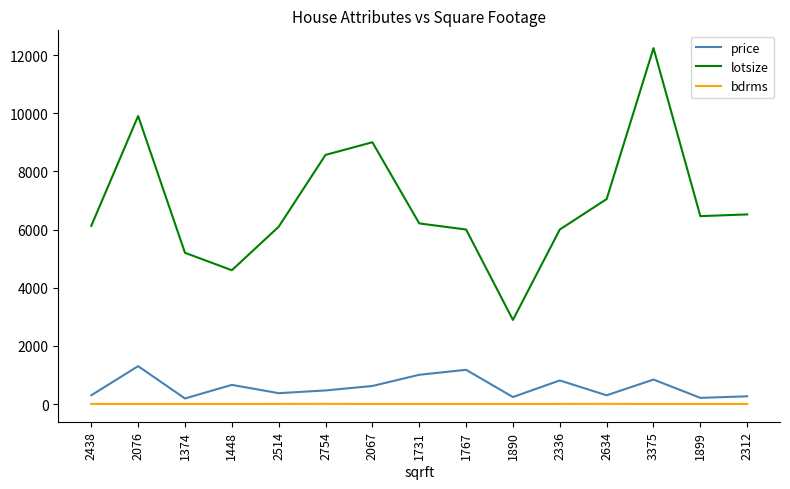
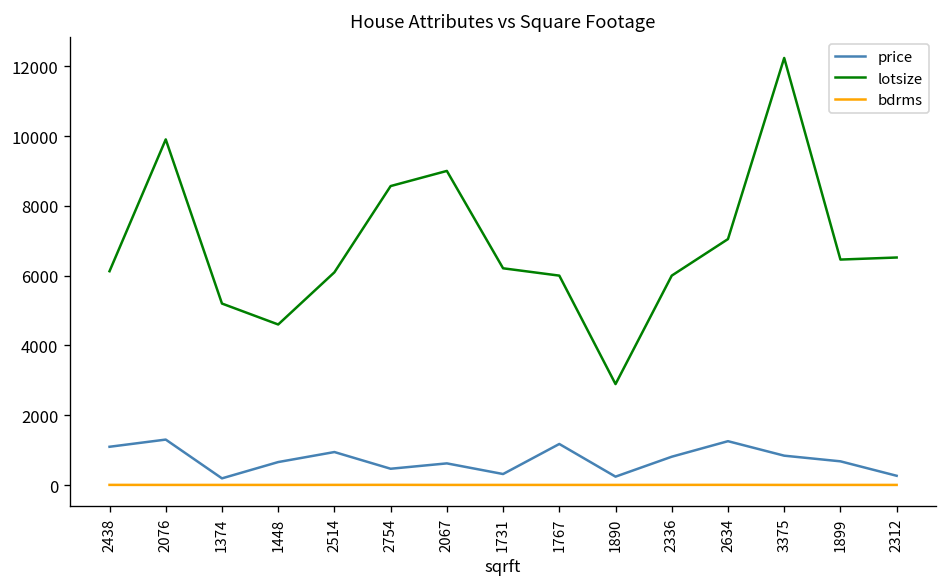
price, 2438: 300 -> 1100
price, 2514: 400 -> 900
price, 1731: 1000 -> 300
price, 2634: 300 -> 1300
price, 1899: 200 -> 700
